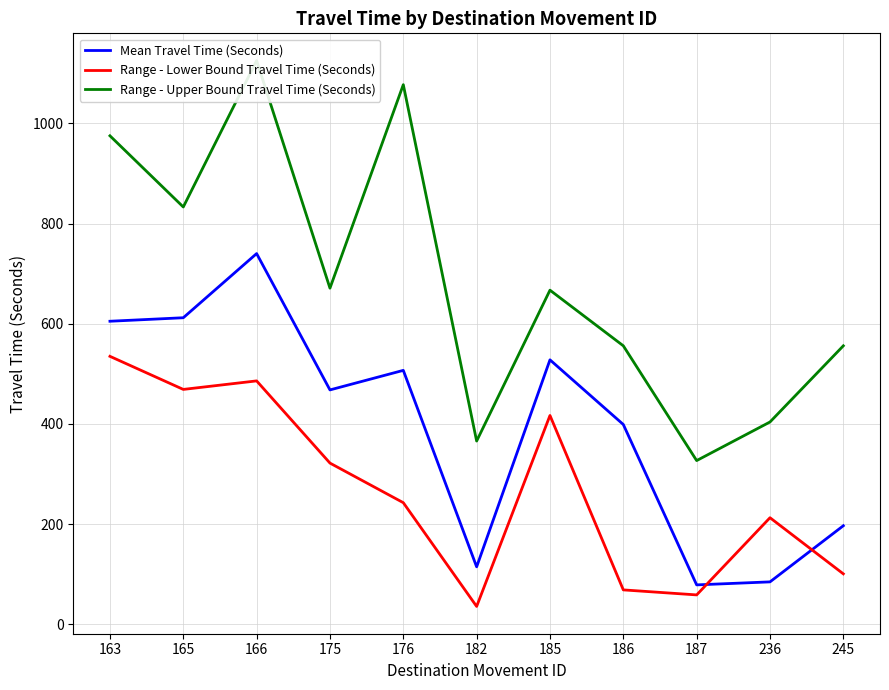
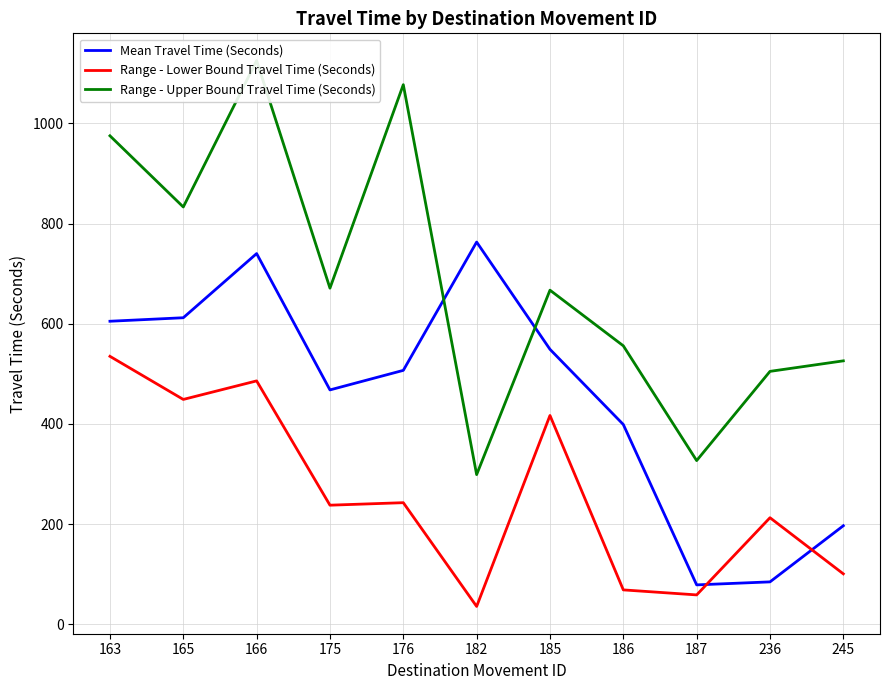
Range - Lower Bound Travel Time (Seconds), 165: 470 -> 450
Range - Lower Bound Travel Time (Seconds), 175: 320 -> 240
Mean Travel Time (Seconds), 182: 120 -> 760
Range - Upper Bound Travel Time (Seconds), 182: 370 -> 300
Mean Travel Time (Seconds), 185: 530 -> 550
Range - Upper Bound Travel Time (Seconds), 236: 400 -> 510
Range - Upper Bound Travel Time (Seconds), 245: 560 -> 530
